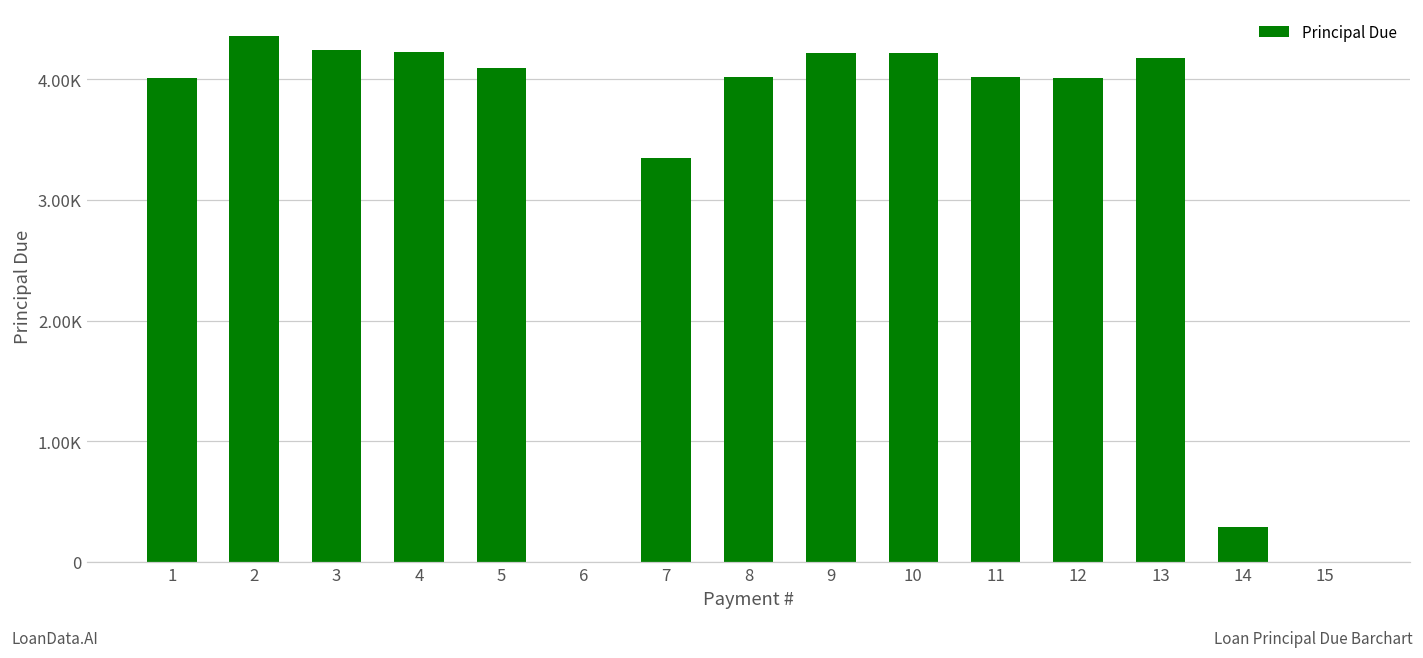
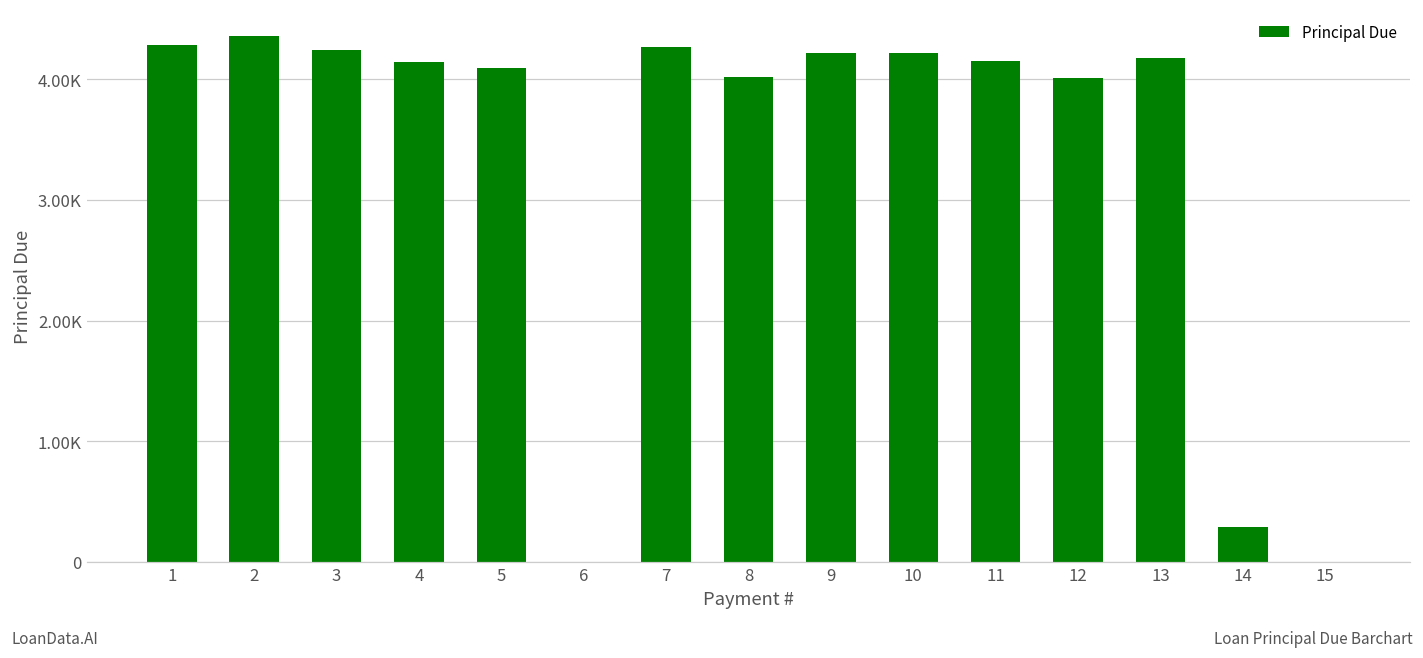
1: 4010 -> 4280
4: 4230 -> 4150
7: 3350 -> 4270
11: 4020 -> 4160
